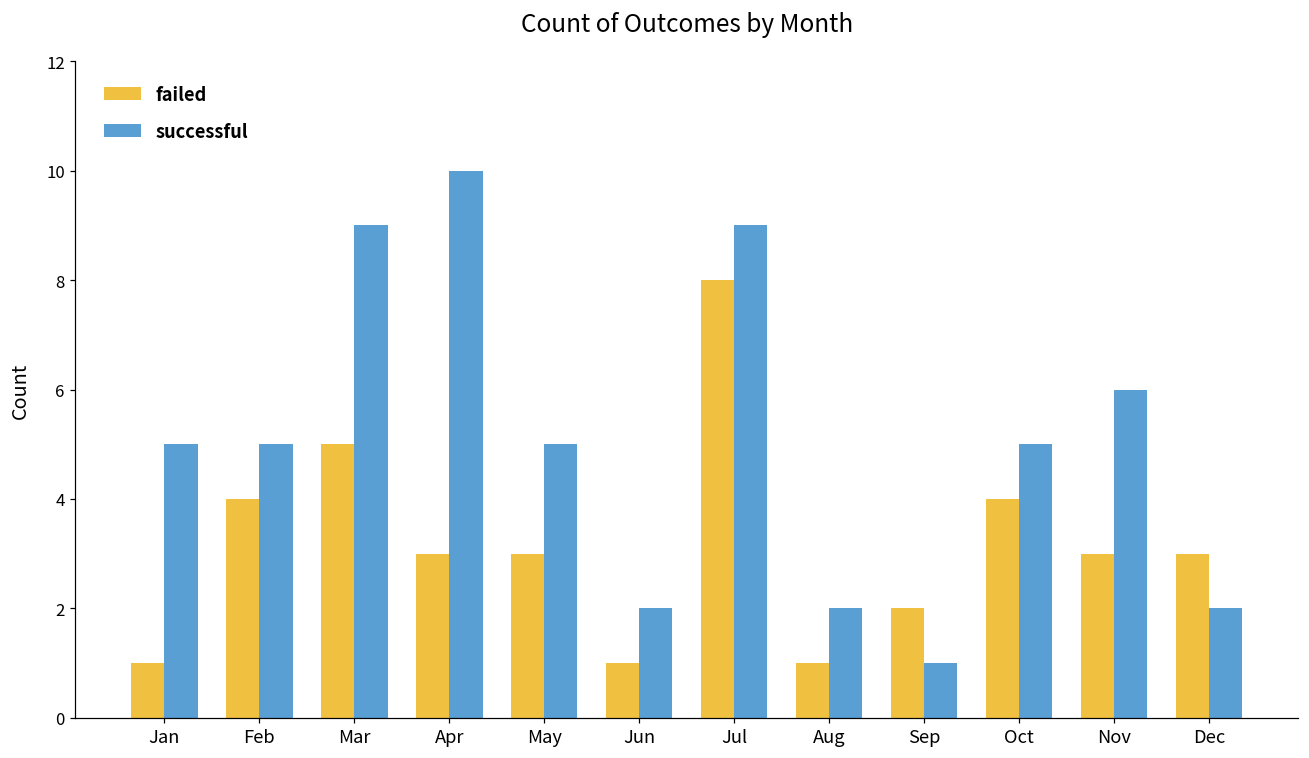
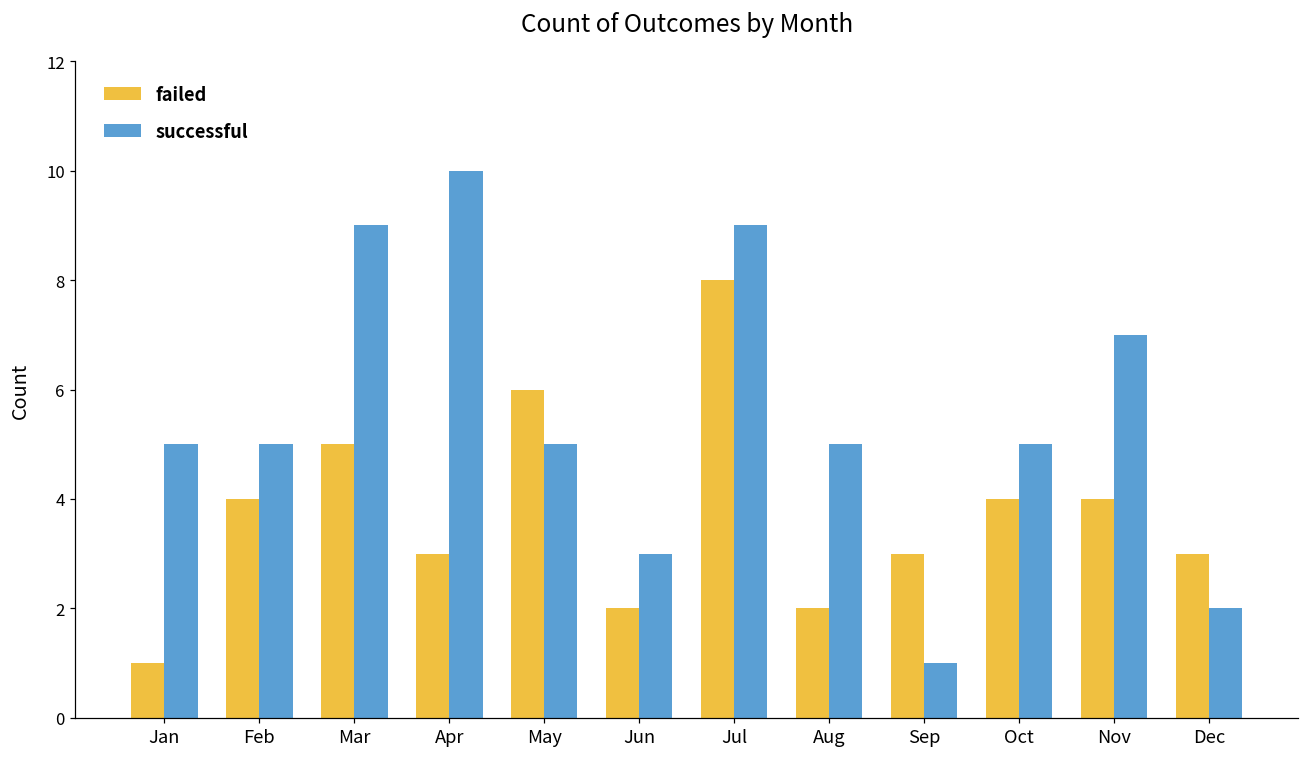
failed, May: 3 -> 6
failed, Jun: 1 -> 2
successful, Jun: 2 -> 3
failed, Aug: 1 -> 2
successful, Aug: 2 -> 5
failed, Sep: 2 -> 3
failed, Nov: 3 -> 4
successful, Nov: 6 -> 7
